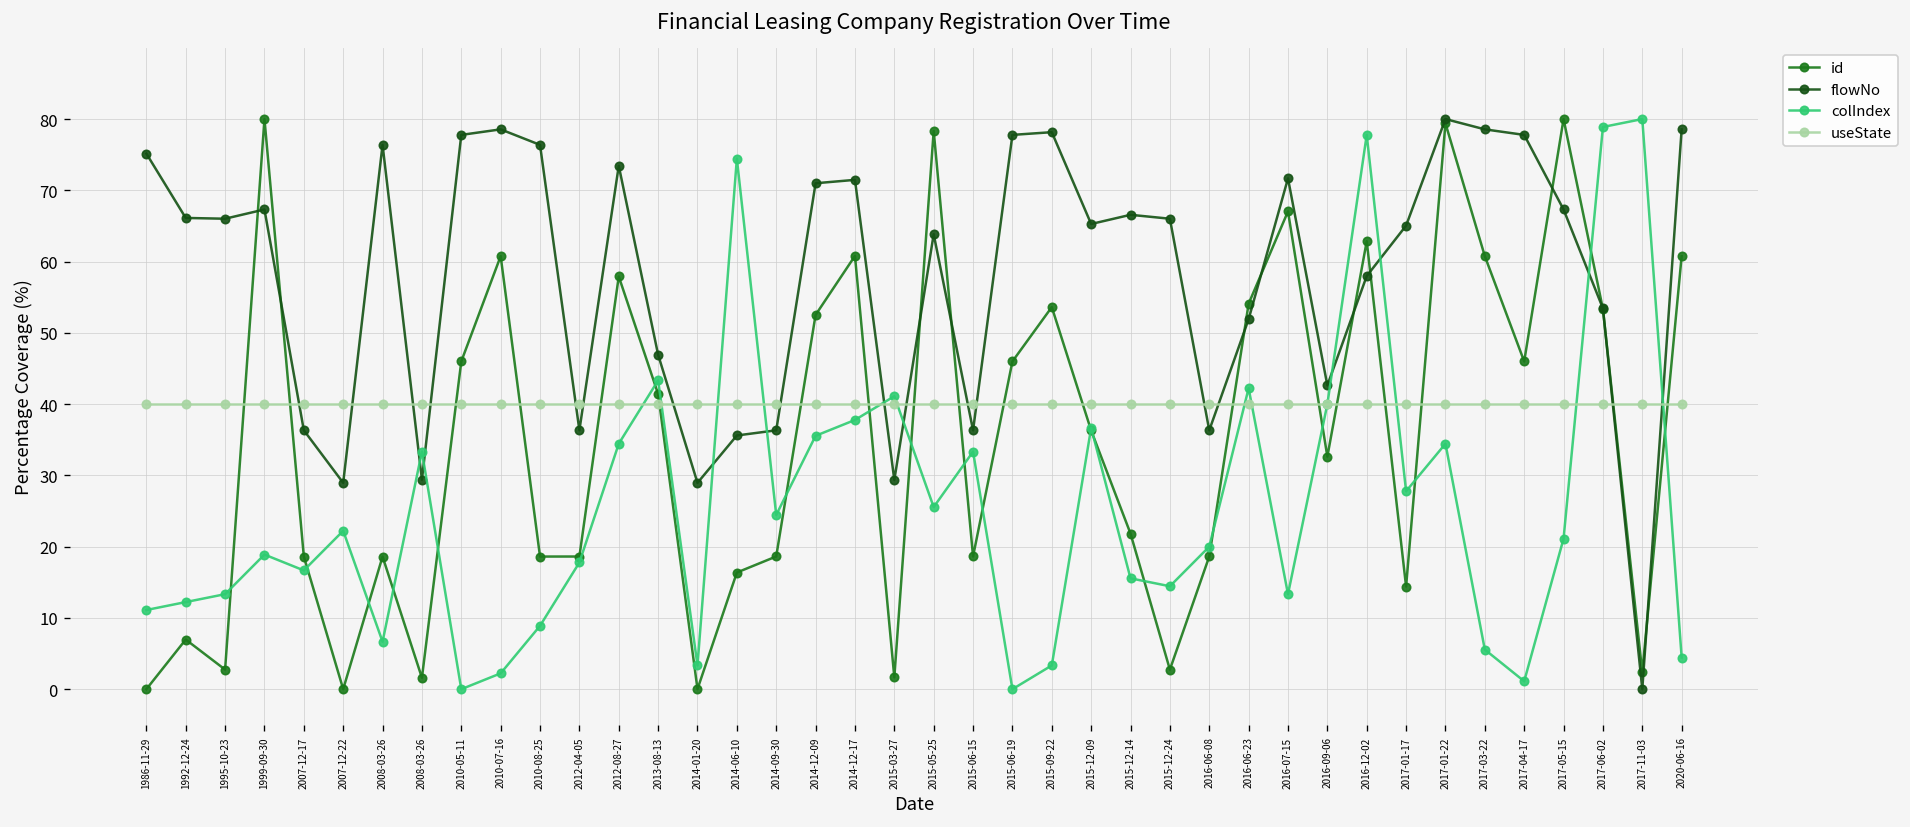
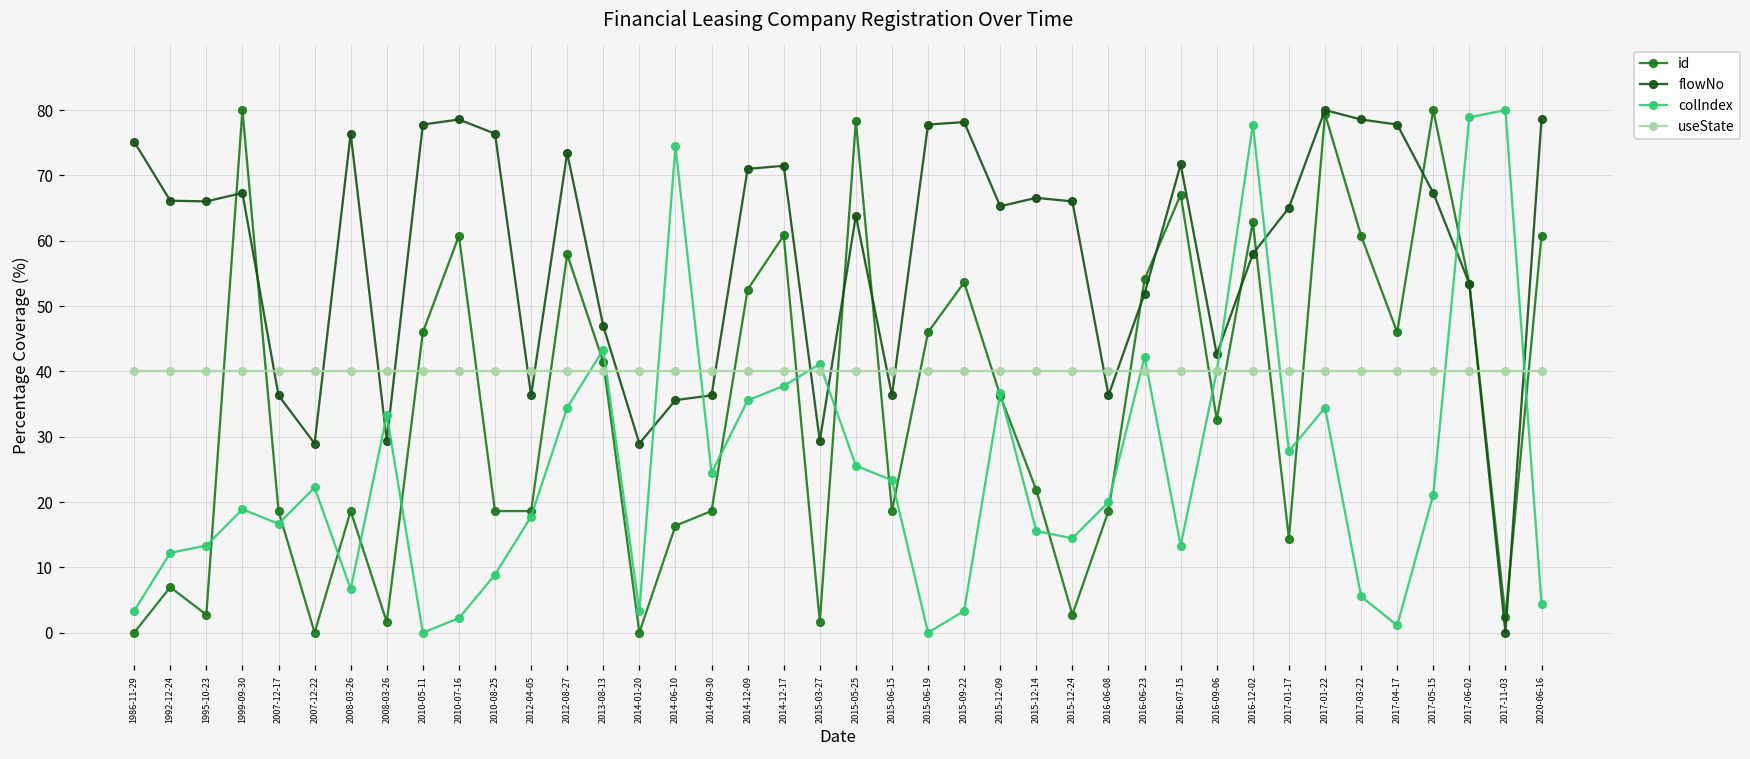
colIndex, 1986-11-29: 11 -> 3
colIndex, 2015-06-15: 33 -> 23
